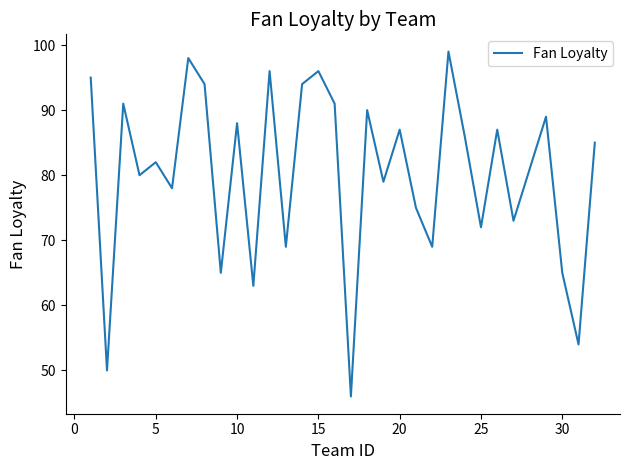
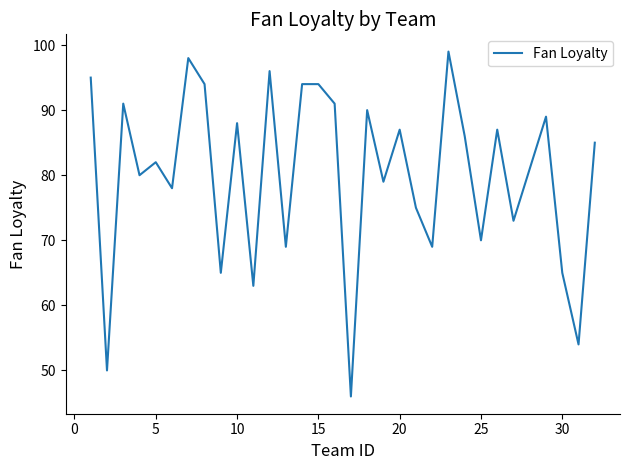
15: 96 -> 94
25: 72 -> 70
